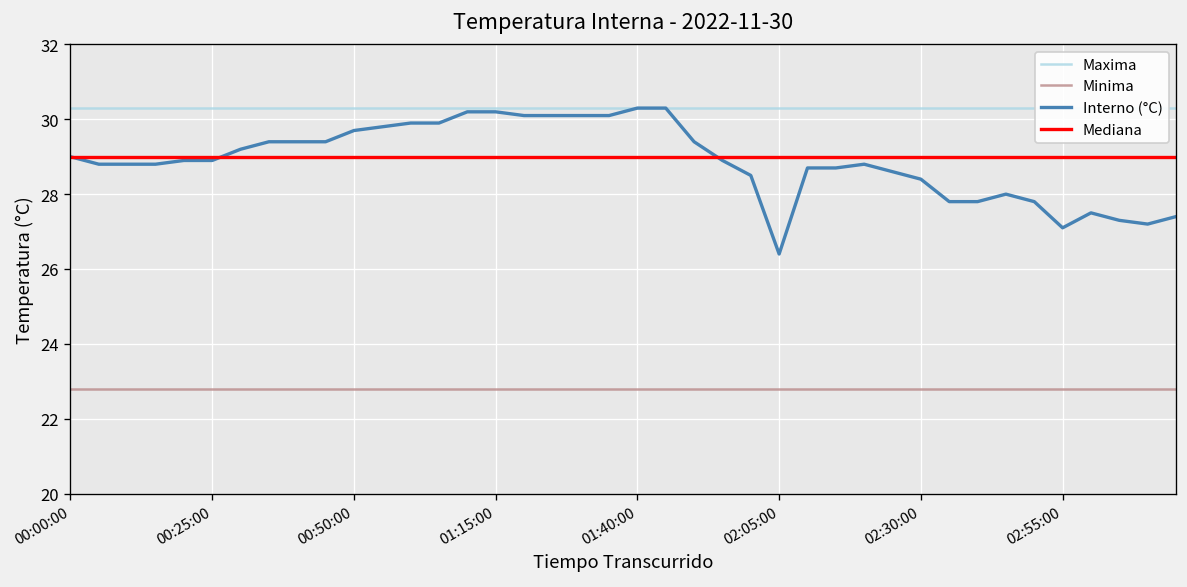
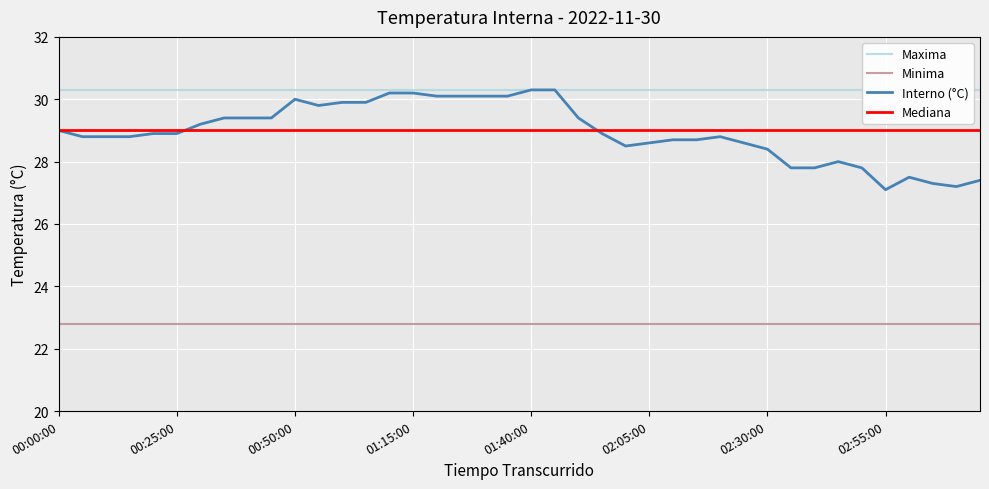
Interno (°C), 00:50:00: 29.7 -> 30.0
Interno (°C), 02:05:00: 26.4 -> 28.6
